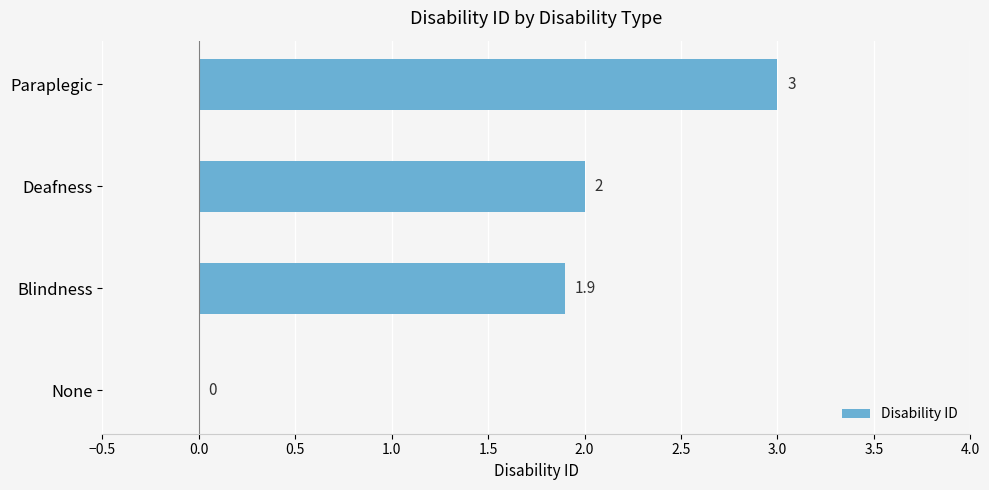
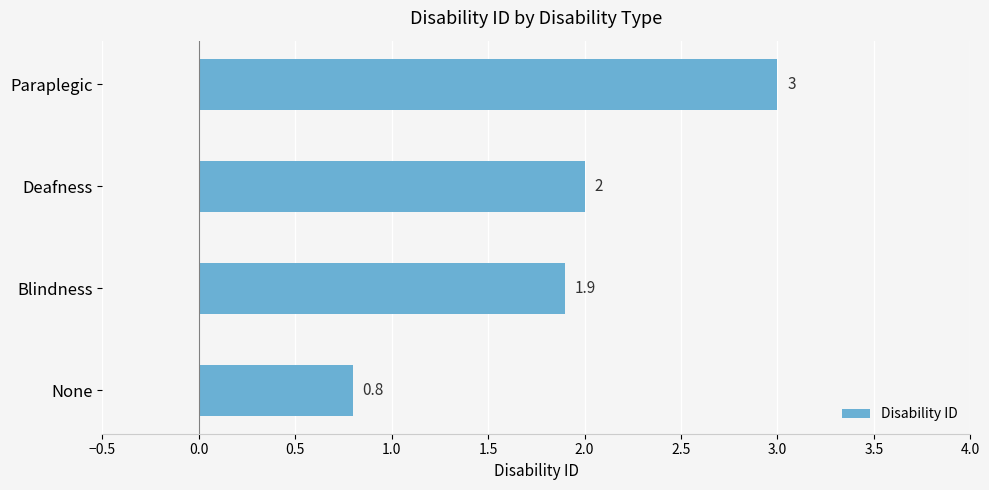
None: 0 -> 0.8
